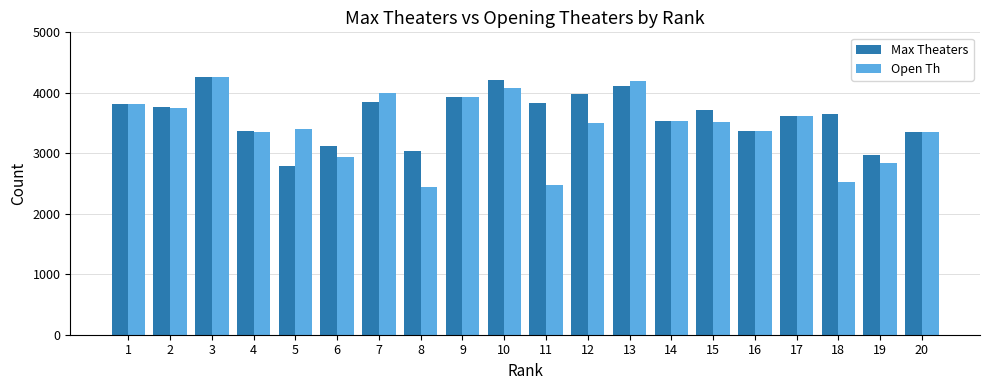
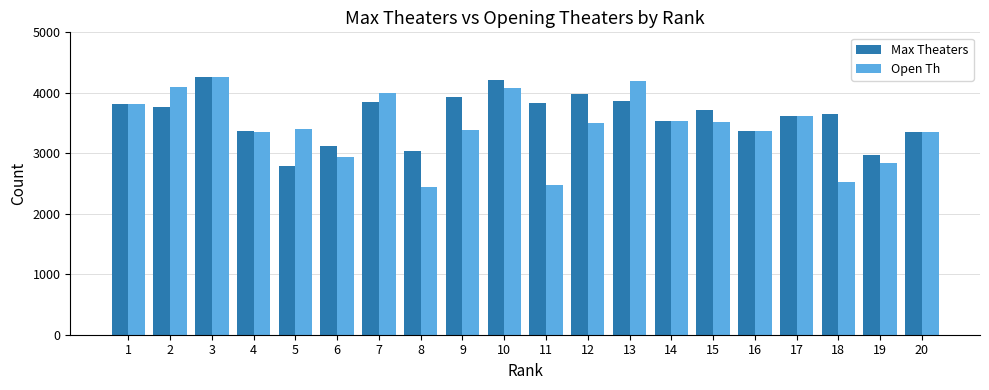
Open Th, 2: 3800 -> 4100
Open Th, 9: 3900 -> 3400
Max Theaters, 13: 4100 -> 3900
